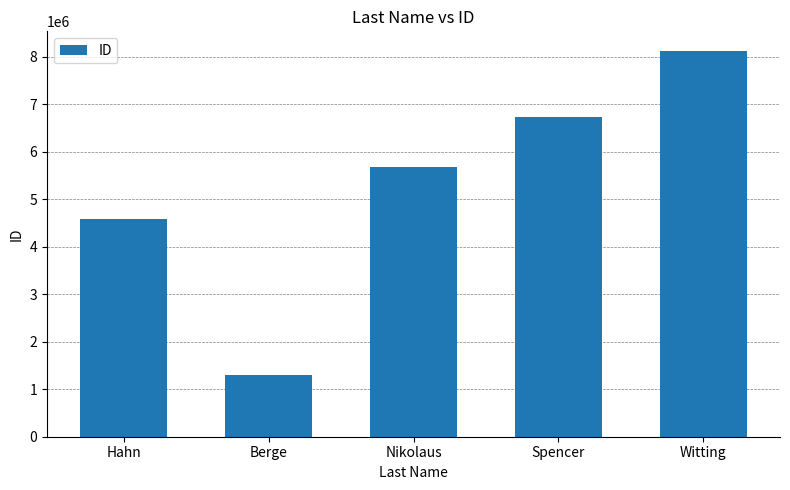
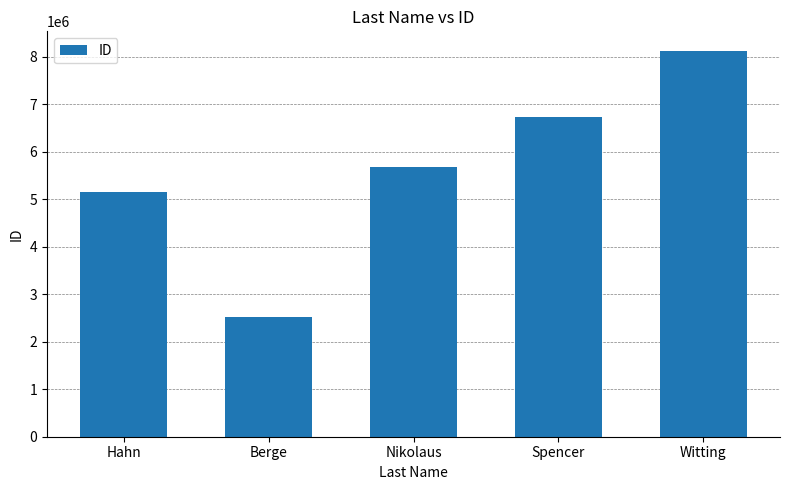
Hahn: 4600000 -> 5200000
Berge: 1300000 -> 2500000
